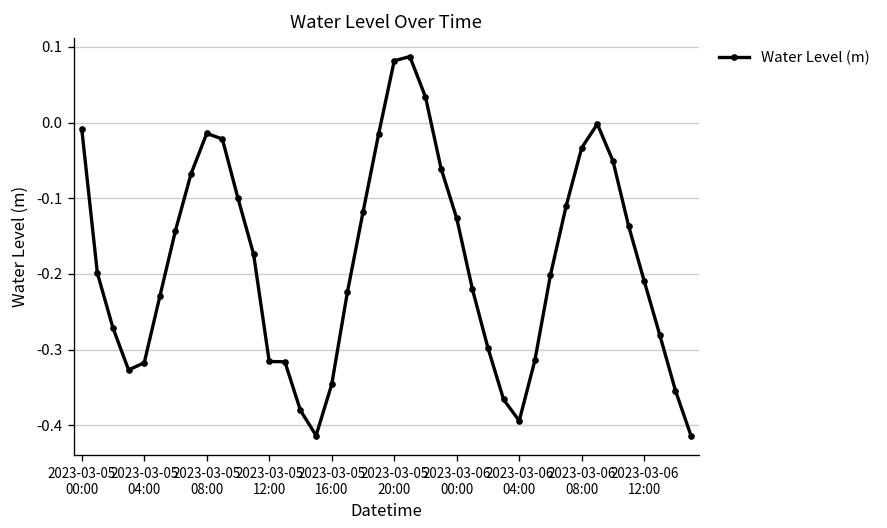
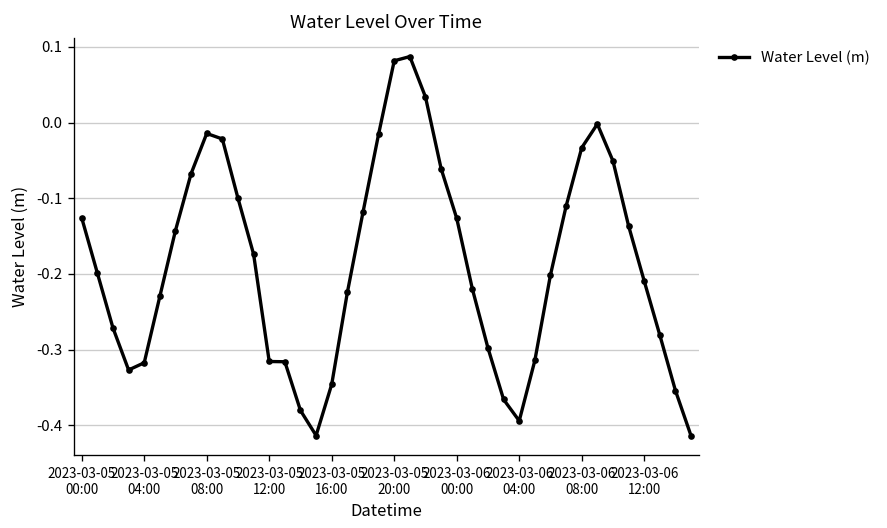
2023-03-05 00:00: -0.01 -> -0.13
